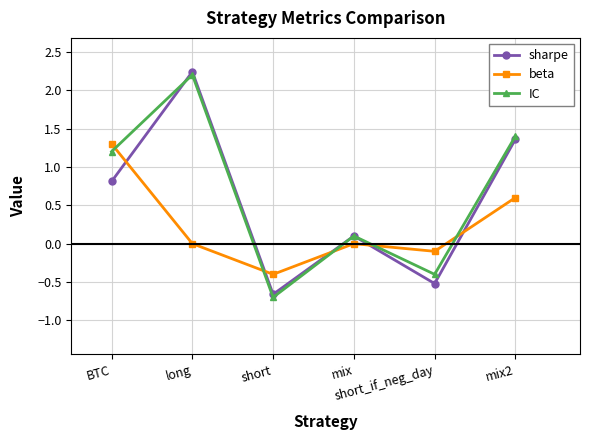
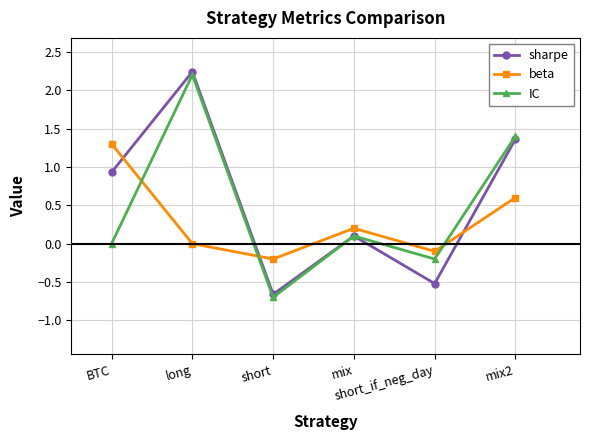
sharpe, BTC: 0.8 -> 0.9
IC, BTC: 1.2 -> 0.0
beta, short: -0.4 -> -0.2
beta, mix: 0.0 -> 0.2
IC, short_if_neg_day: -0.4 -> -0.2
